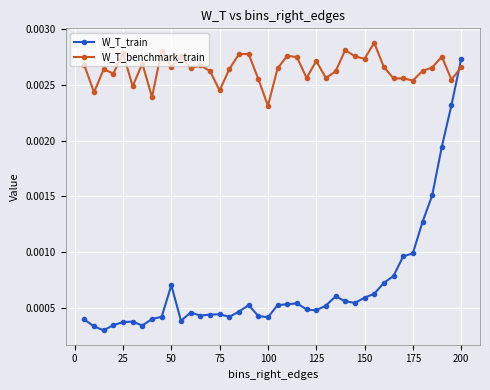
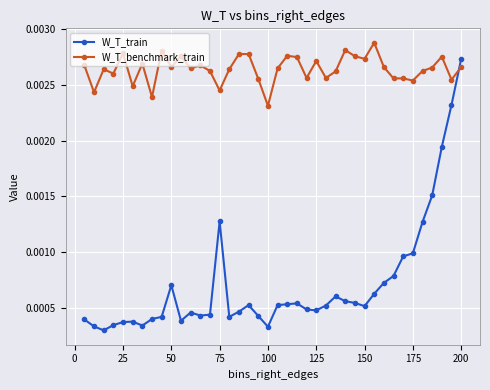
W_T_train, 75: 0.00044 -> 0.00127
W_T_train, 100: 0.00041 -> 0.00033
W_T_train, 150: 0.00059 -> 0.00051
